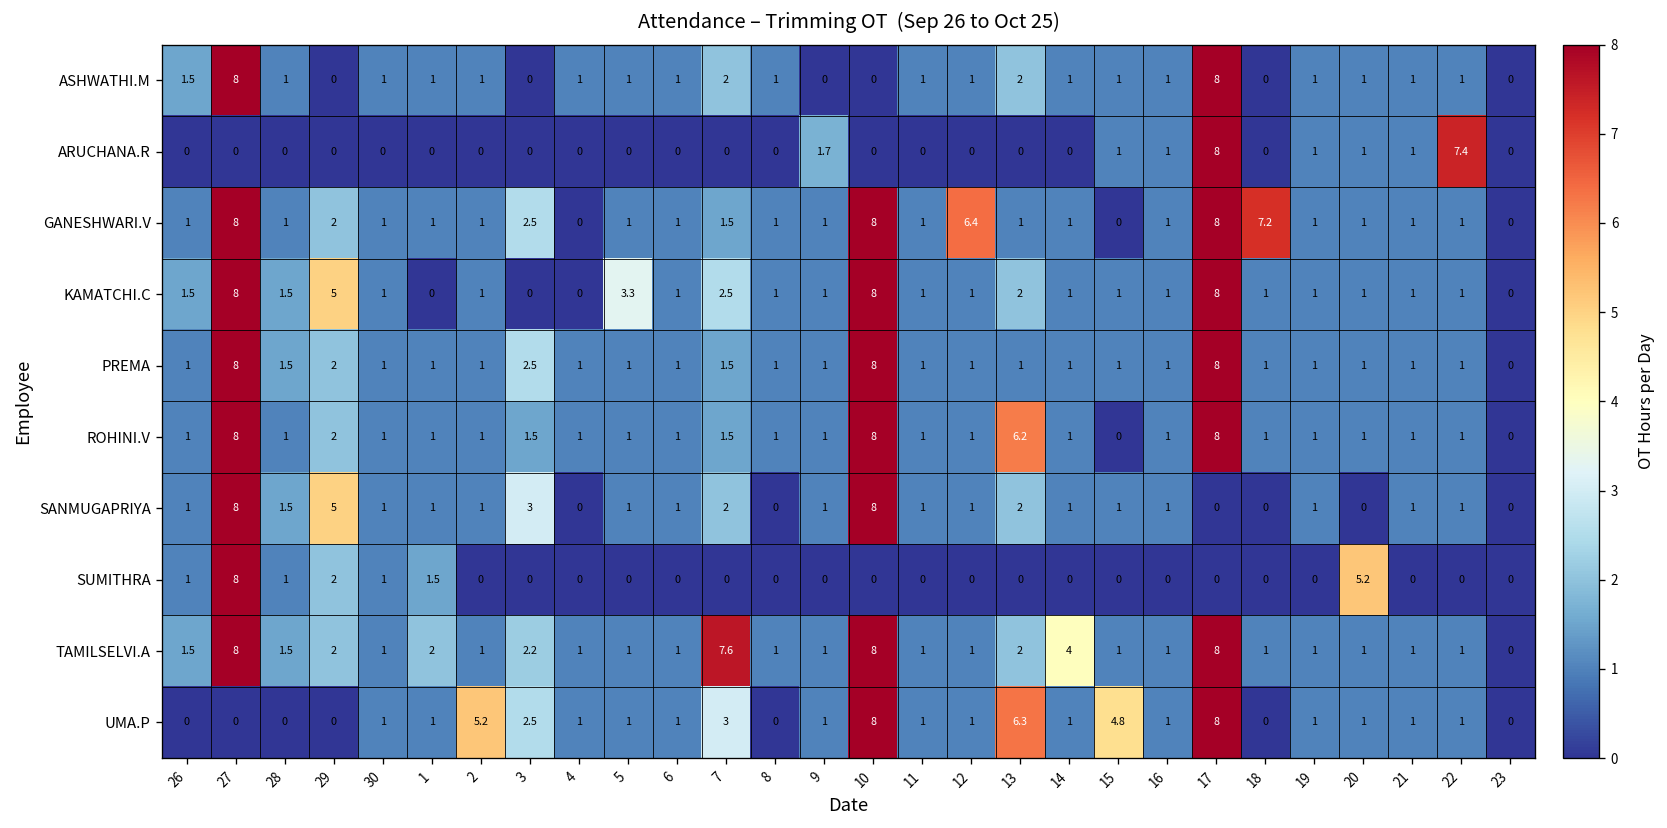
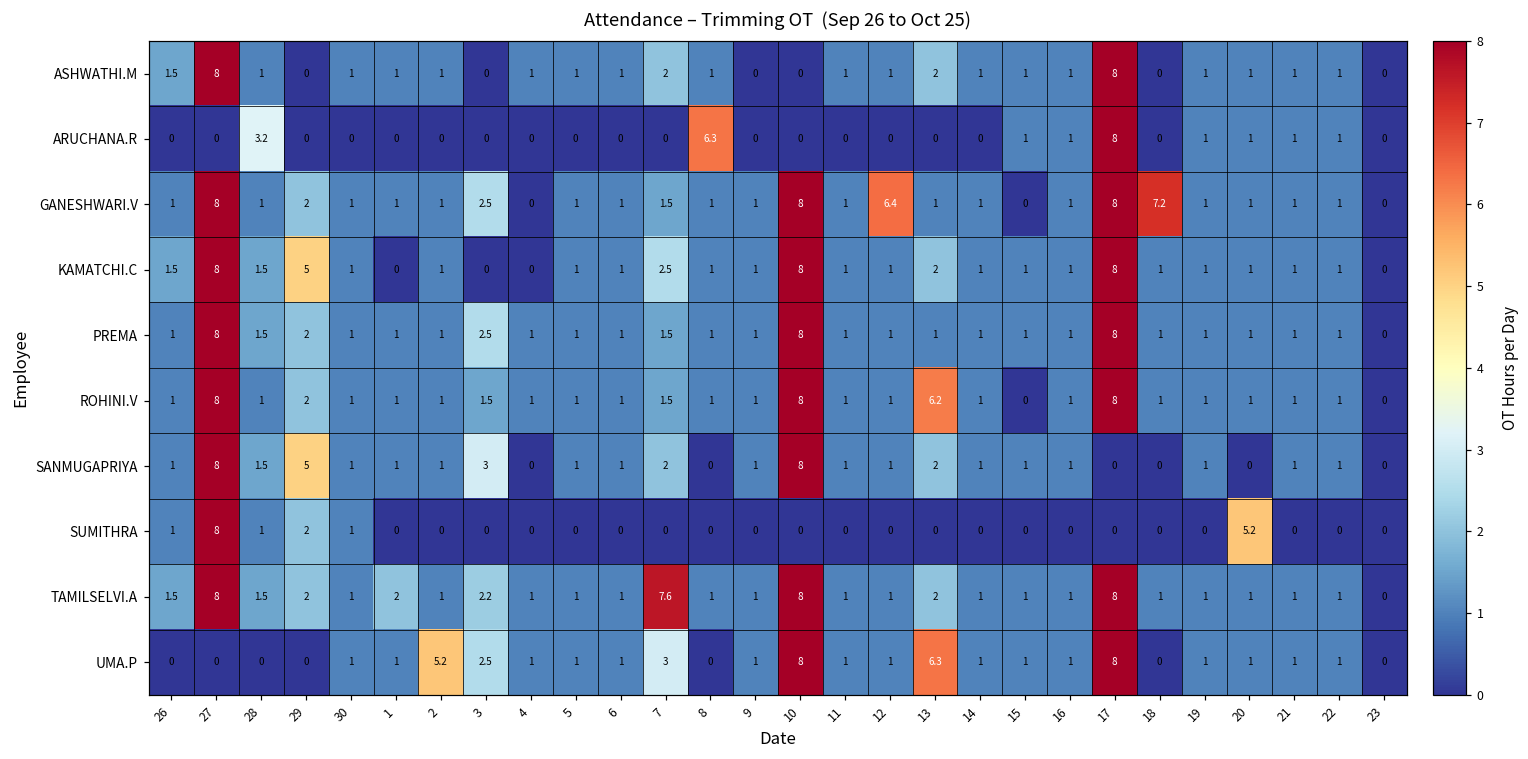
ARUCHANA.R, 28: 0 -> 3.2
ARUCHANA.R, 8: 0 -> 6.3
ARUCHANA.R, 9: 1.7 -> 0
ARUCHANA.R, 22: 7.4 -> 1
KAMATCHI.C, 5: 3.3 -> 1
SUMITHRA, 1: 1.5 -> 0
TAMILSELVI.A, 14: 4 -> 1
UMA.P, 15: 4.8 -> 1
